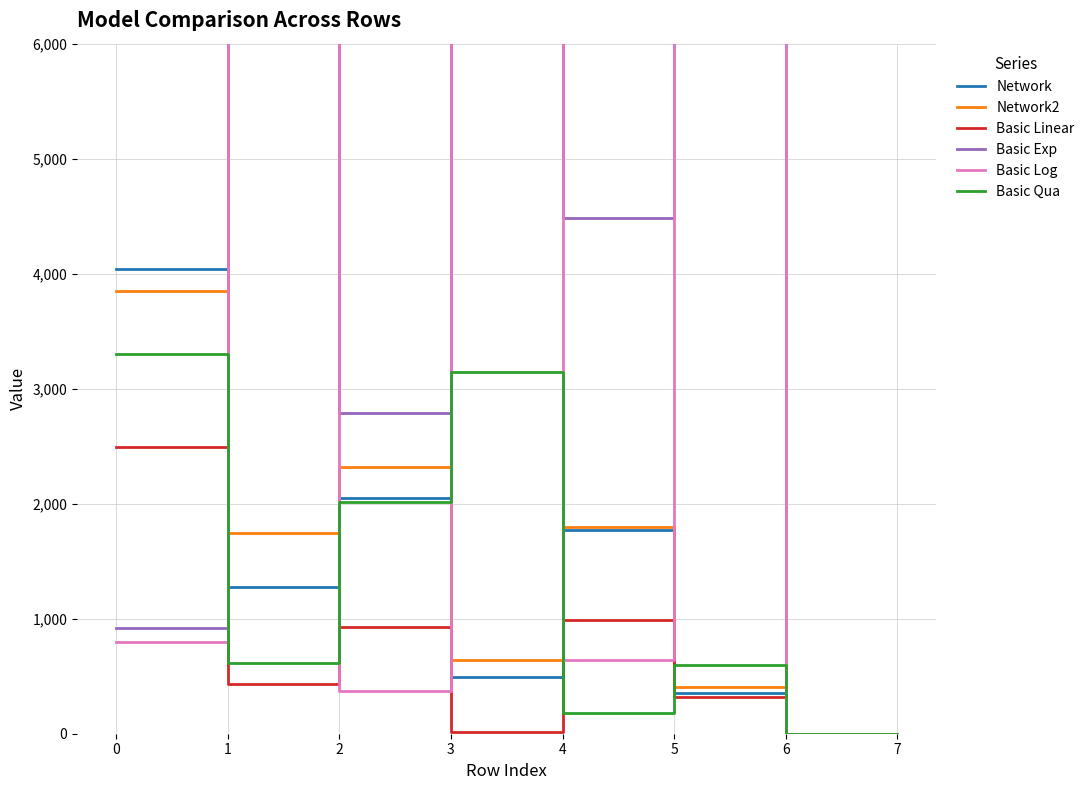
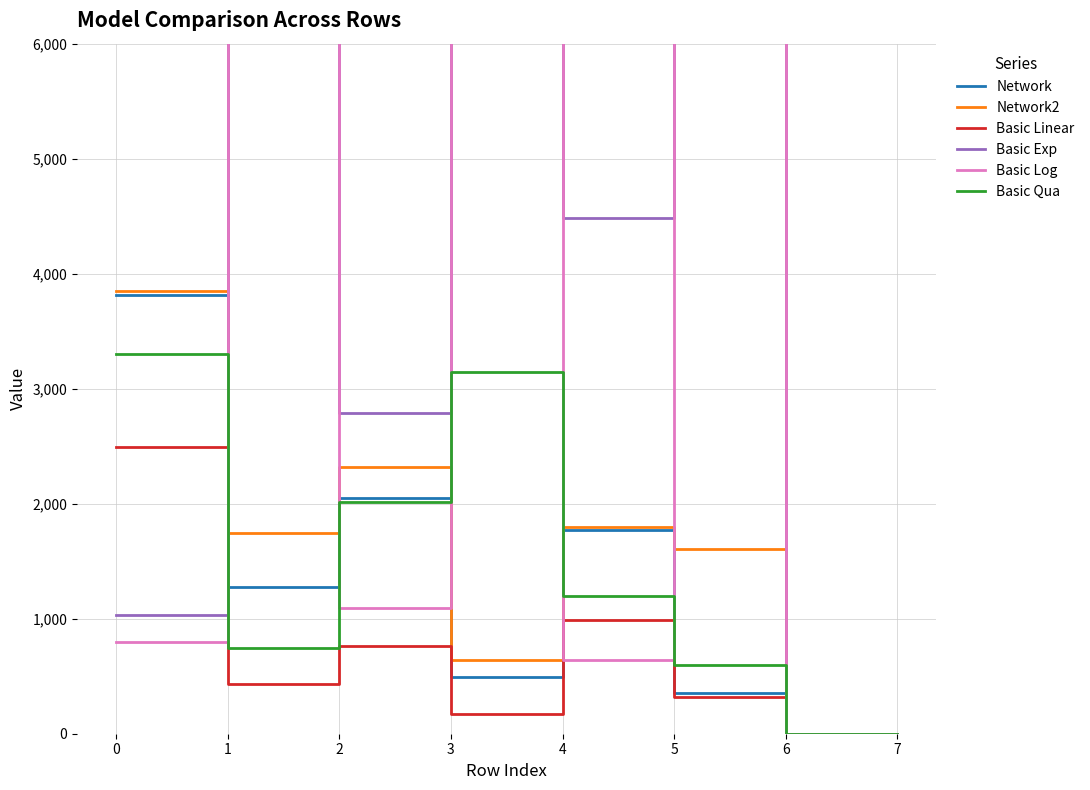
Network, 0: 4,040 -> 3,810
Basic Exp, 0: 920 -> 1,030
Basic Qua, 1: 610 -> 750
Basic Linear, 2: 930 -> 770
Basic Log, 2: 370 -> 1,090
Basic Linear, 3: 20 -> 170
Basic Qua, 4: 180 -> 1,200
Network2, 5: 410 -> 1,600
